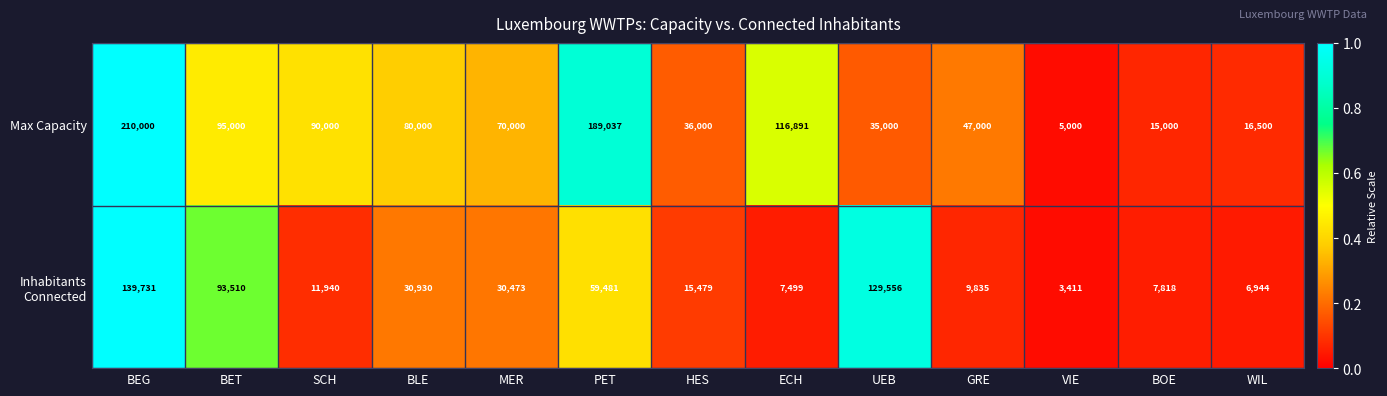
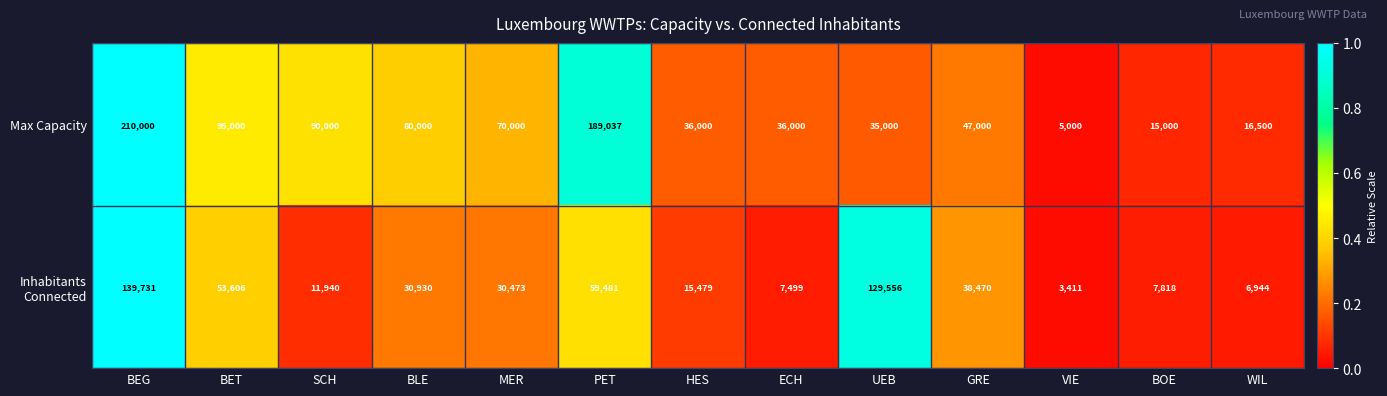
Max Capacity, ECH: 116,891 -> 36,000
Inhabitants Connected, BET: 93,510 -> 53,606
Inhabitants Connected, GRE: 9,835 -> 38,470
